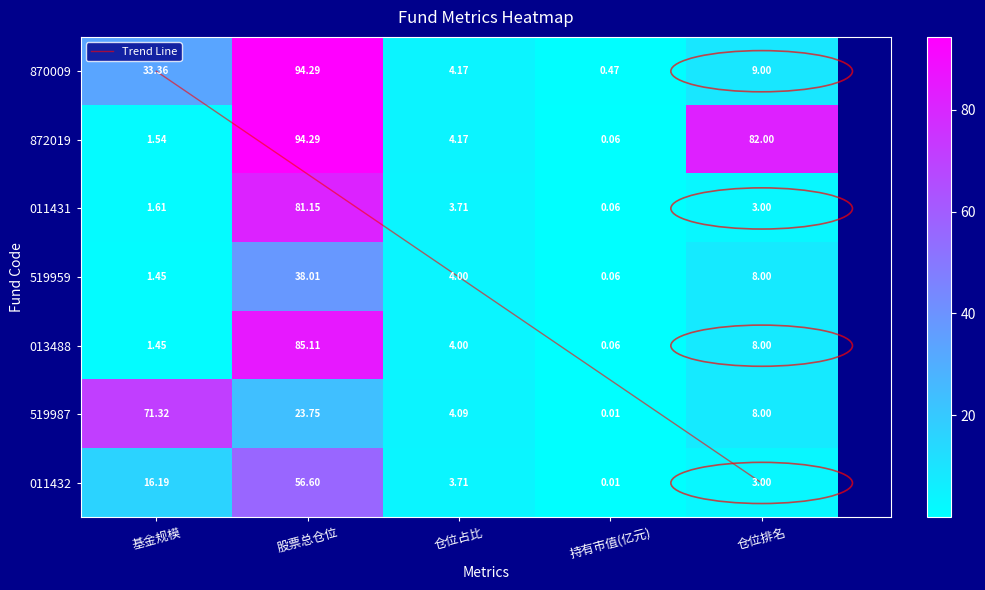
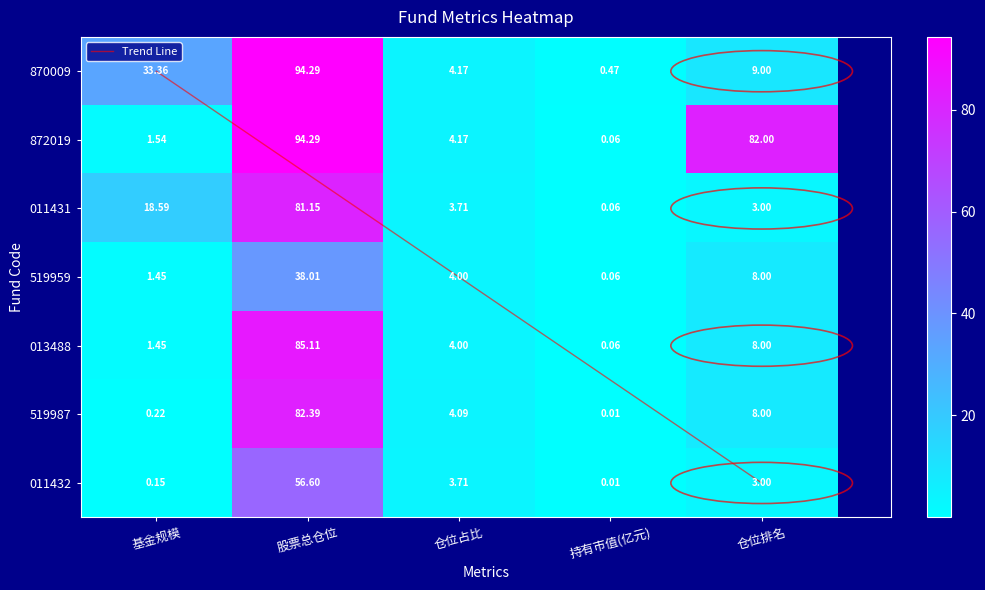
011431, 基金规模: 1.61 -> 18.59
519987, 基金规模: 71.32 -> 0.22
519987, 股票总仓位: 23.75 -> 82.39
011432, 基金规模: 16.19 -> 0.15
